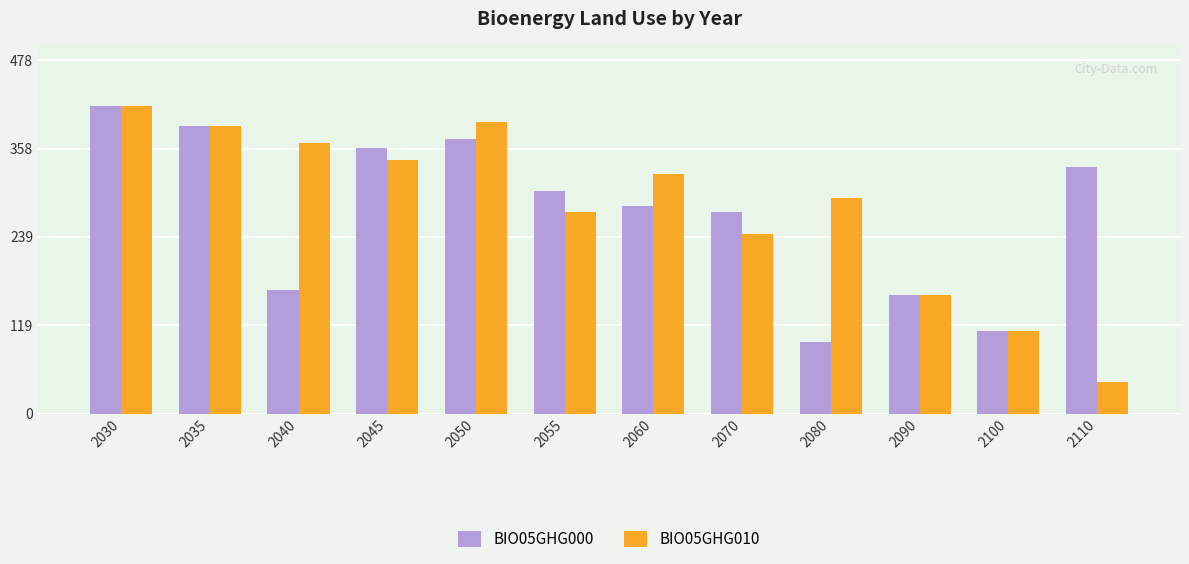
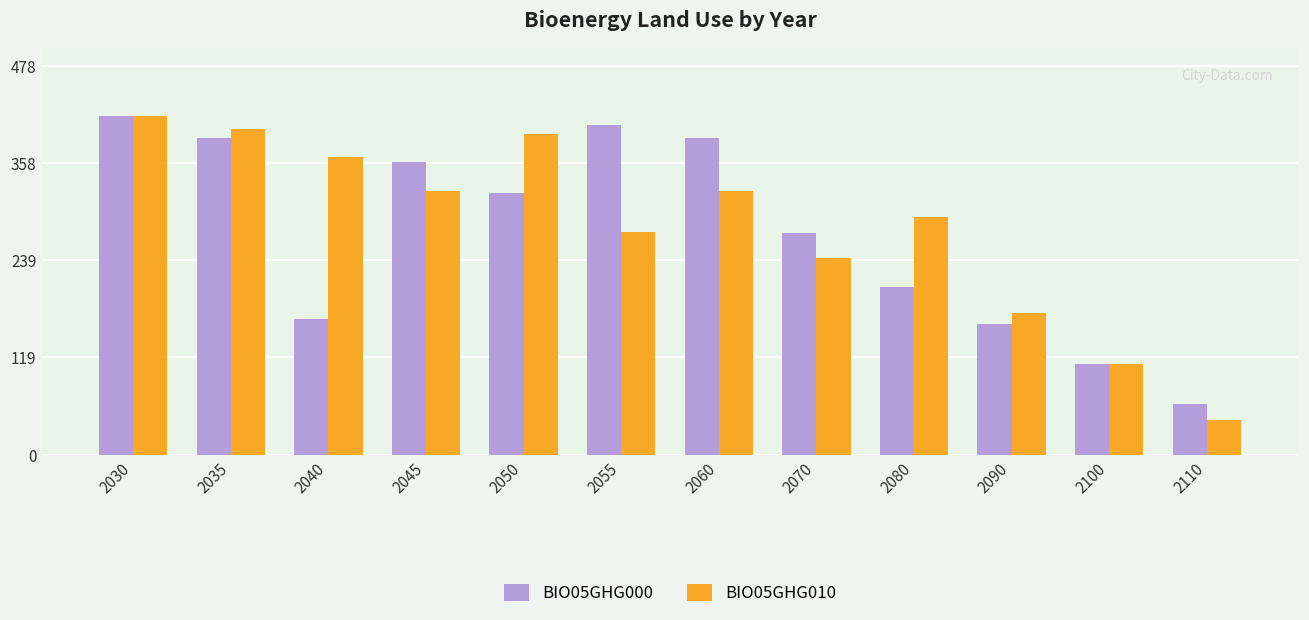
BIO05GHG010, 2035: 390 -> 400
BIO05GHG010, 2045: 340 -> 320
BIO05GHG000, 2050: 370 -> 320
BIO05GHG000, 2055: 300 -> 400
BIO05GHG000, 2060: 280 -> 390
BIO05GHG000, 2080: 100 -> 210
BIO05GHG010, 2090: 160 -> 170
BIO05GHG000, 2110: 330 -> 60
